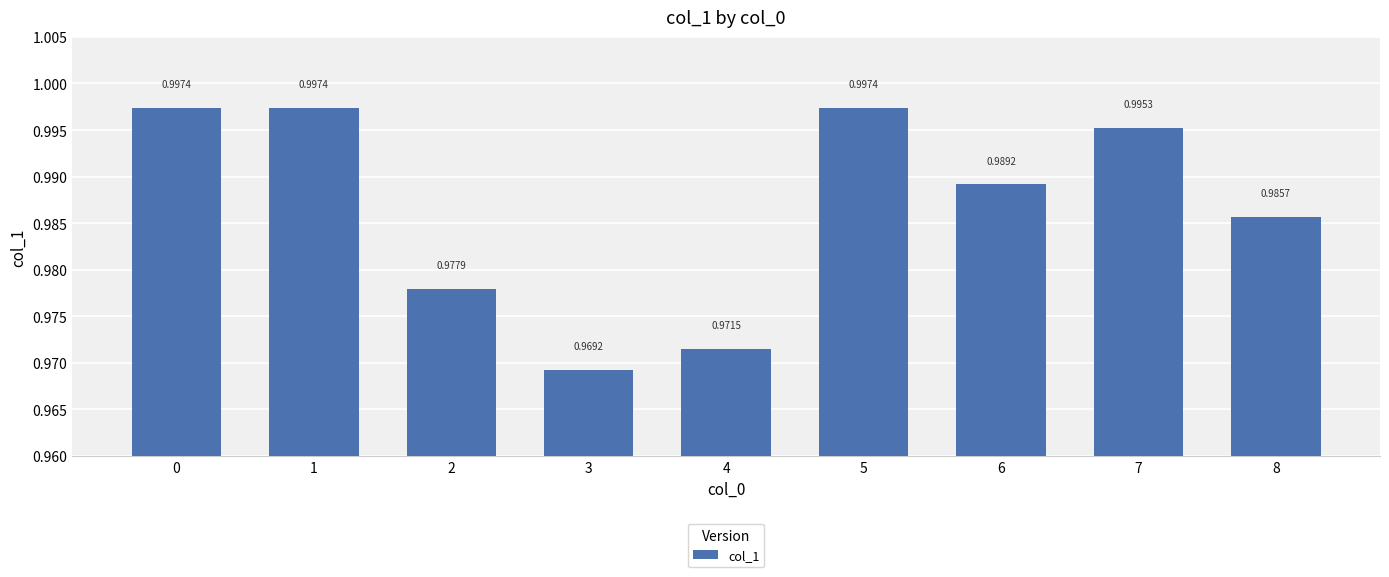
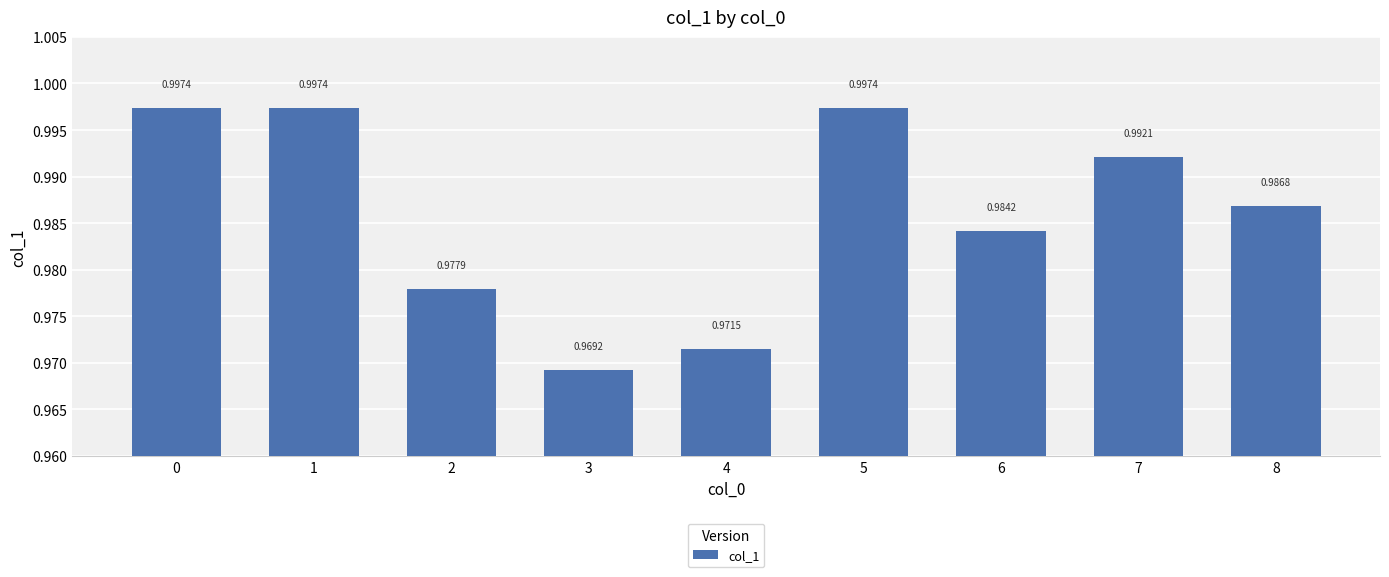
6: 0.9892 -> 0.9842
7: 0.9953 -> 0.9921
8: 0.9857 -> 0.9868
